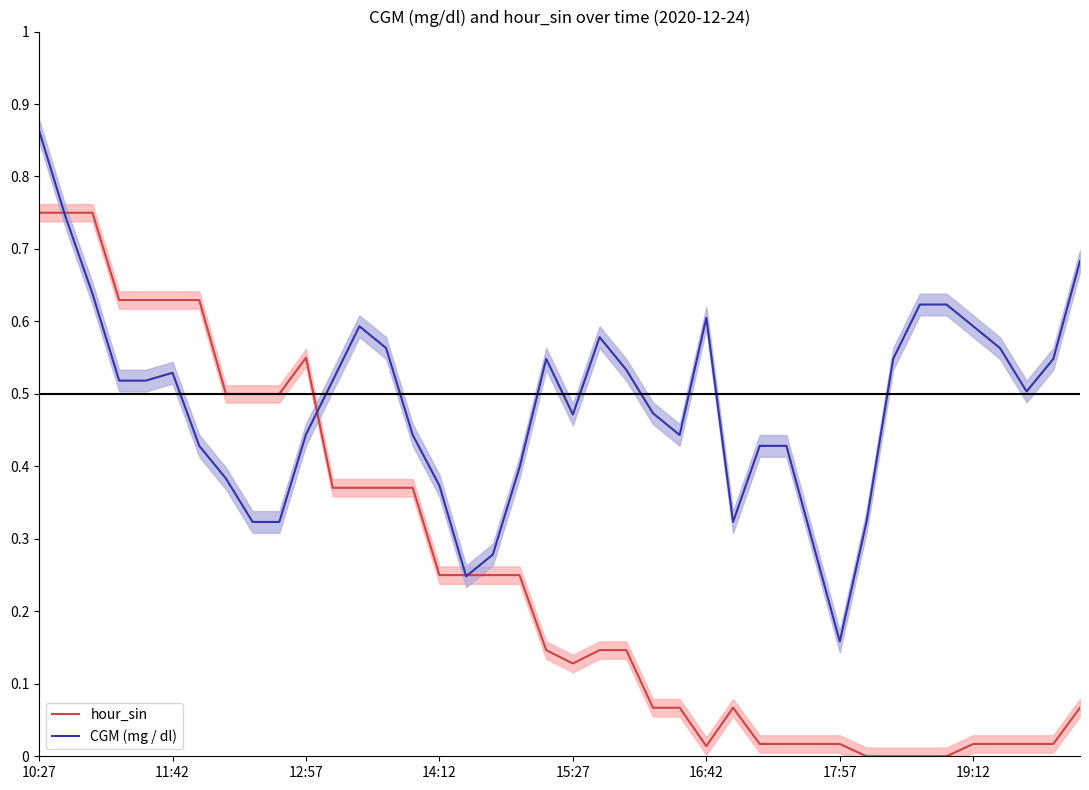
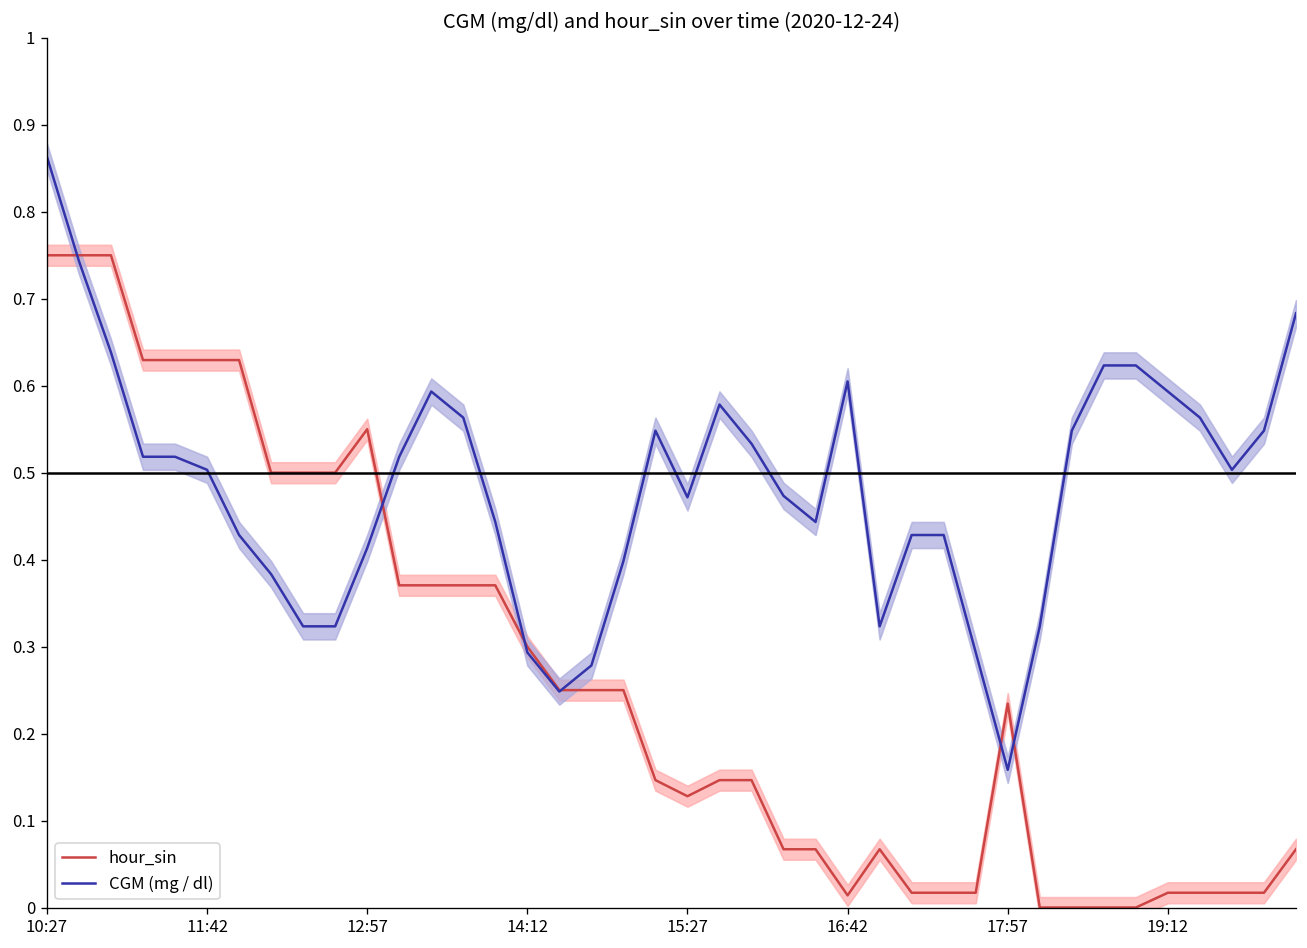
CGM (mg / dl), 11:42: 0.53 -> 0.50
CGM (mg / dl), 12:57: 0.44 -> 0.41
hour_sin, 14:12: 0.25 -> 0.30
CGM (mg / dl), 14:12: 0.37 -> 0.29
hour_sin, 17:57: 0.02 -> 0.23
